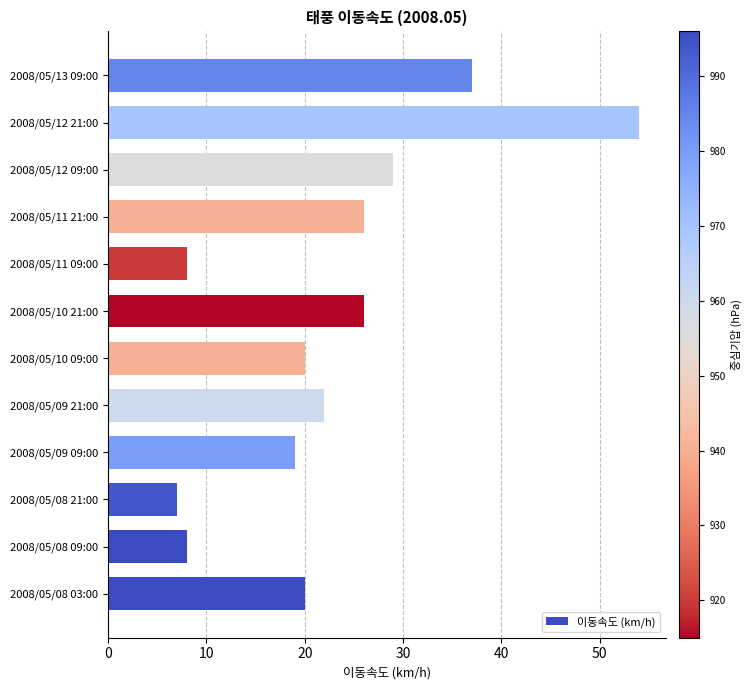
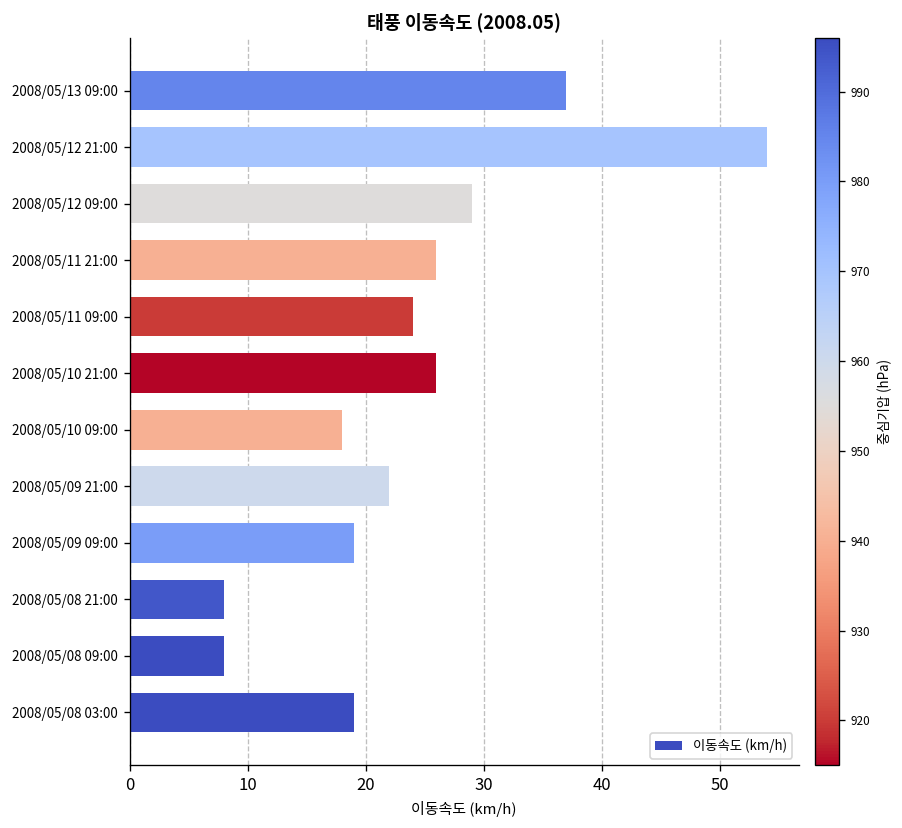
2008/05/11 09:00: 8 -> 24
2008/05/10 09:00: 20 -> 18
2008/05/08 21:00: 7 -> 8
2008/05/08 03:00: 20 -> 19
